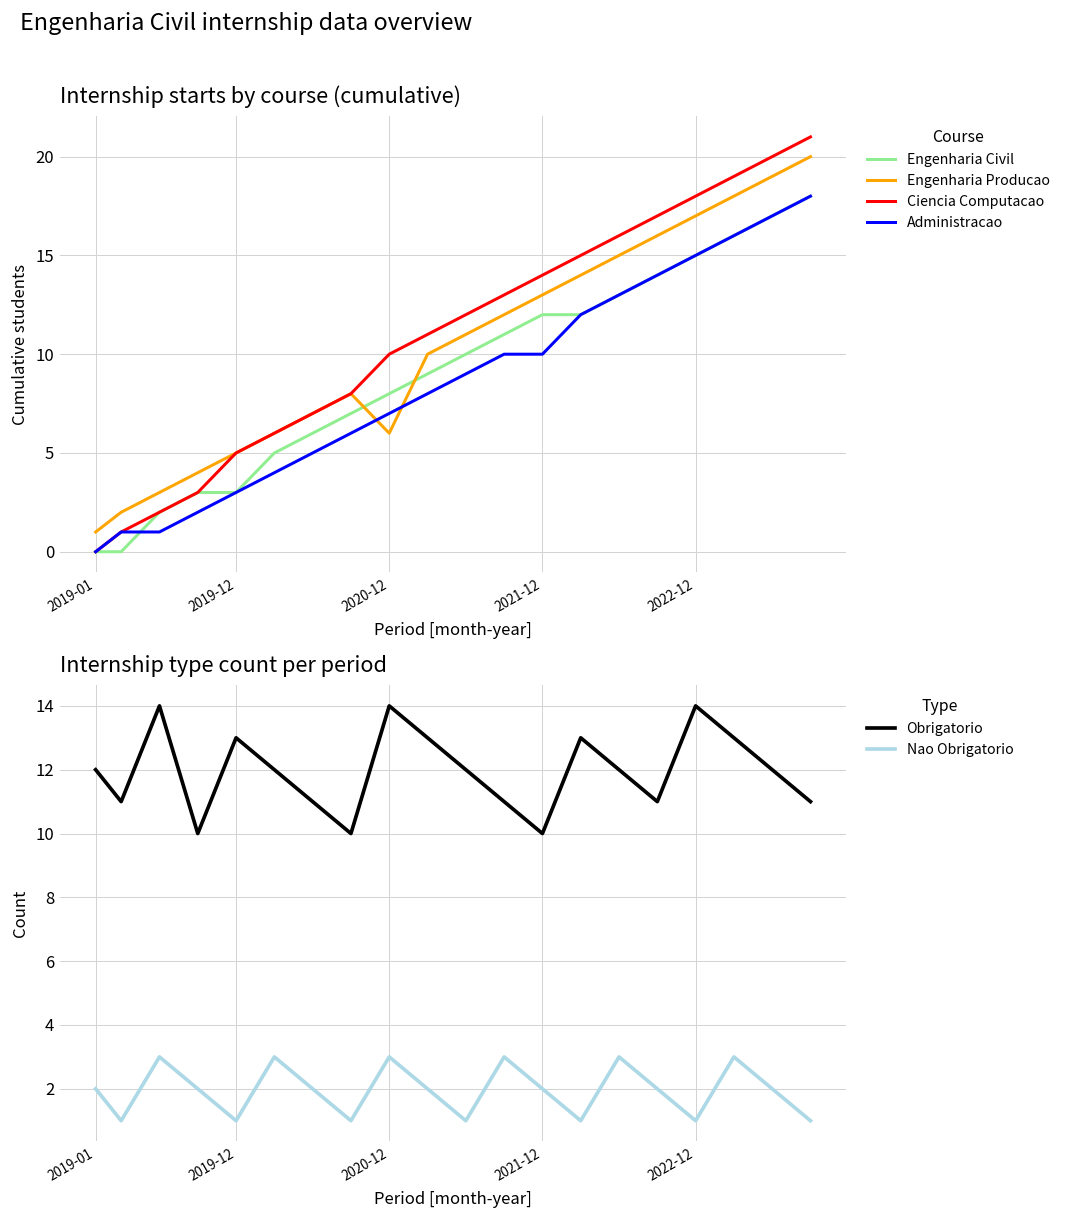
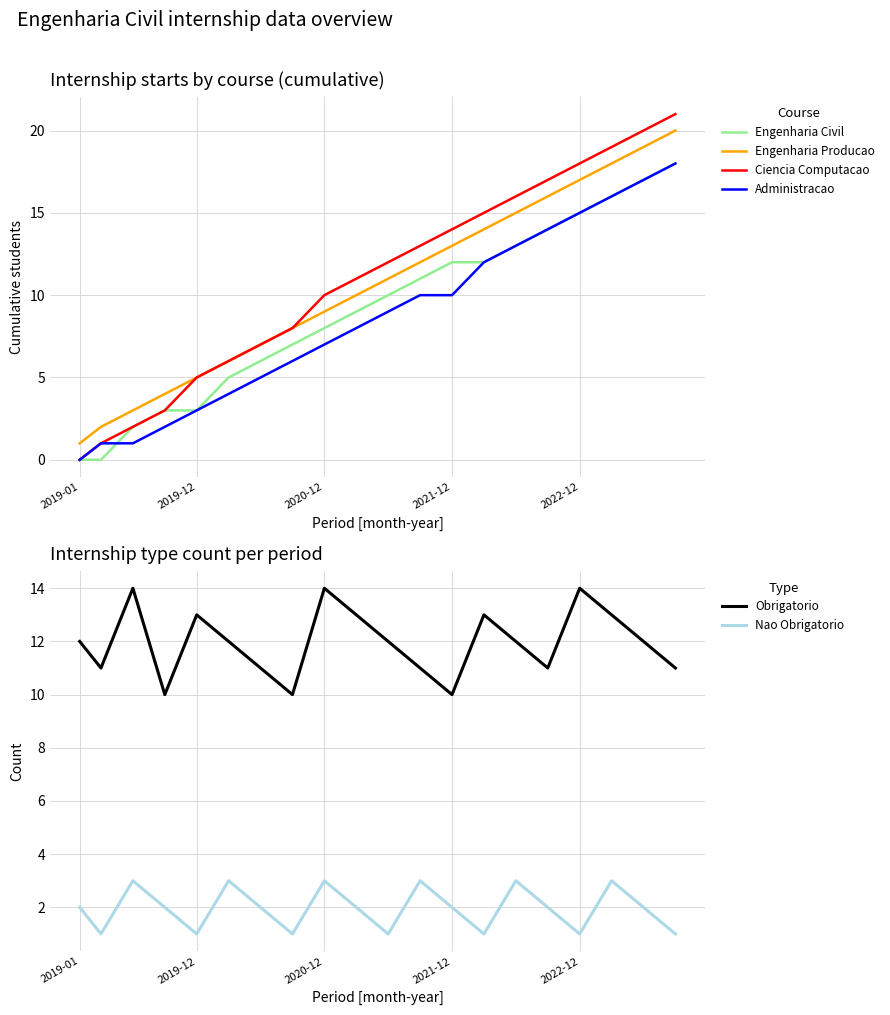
Internship starts by course (cumulative), Engenharia Producao, 2020-12: 6 -> 9
